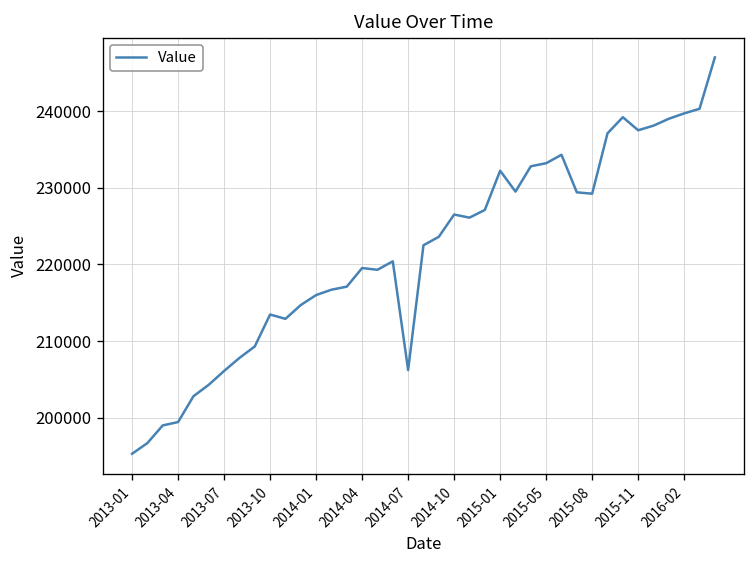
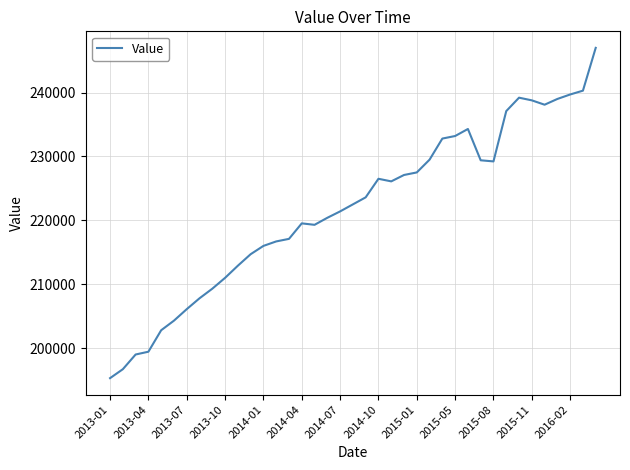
2013-10: 213000 -> 211000
2014-07: 206000 -> 221000
2015-01: 232000 -> 228000
2015-11: 238000 -> 239000
